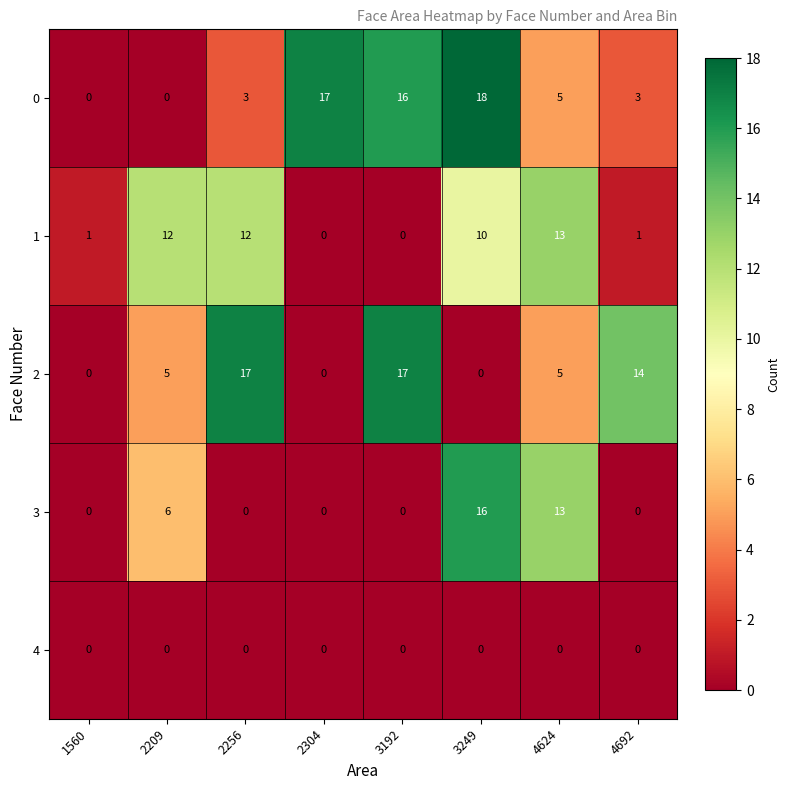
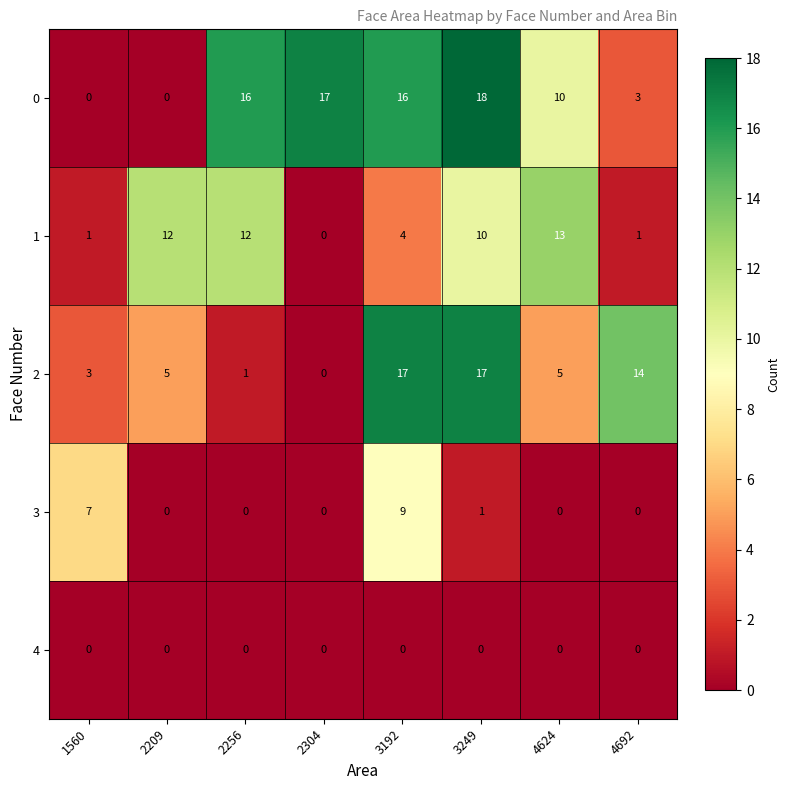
0, 2256: 3 -> 16
0, 4624: 5 -> 10
1, 3192: 0 -> 4
2, 1560: 0 -> 3
2, 2256: 17 -> 1
2, 3249: 0 -> 17
3, 1560: 0 -> 7
3, 2209: 6 -> 0
3, 3192: 0 -> 9
3, 3249: 16 -> 1
3, 4624: 13 -> 0
